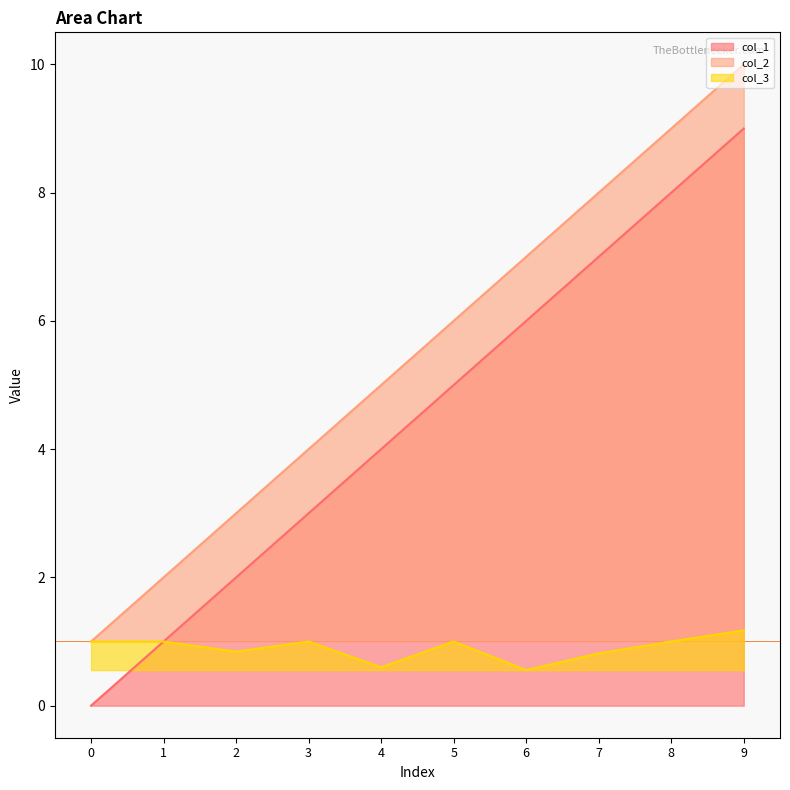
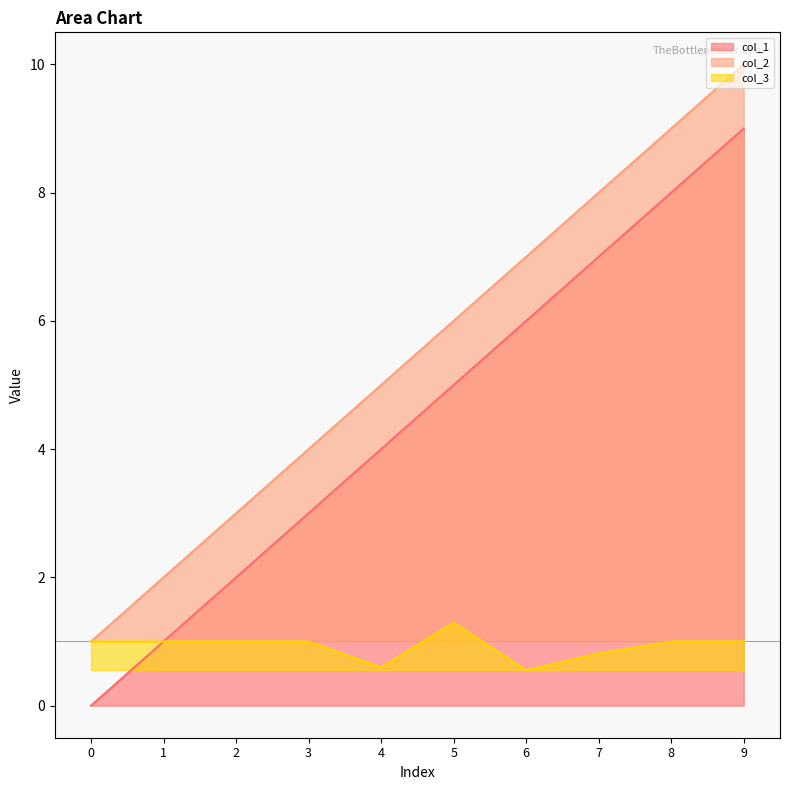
col_3, 2: 0.8 -> 1.0
col_3, 5: 1.0 -> 1.3
col_3, 9: 1.2 -> 1.0
